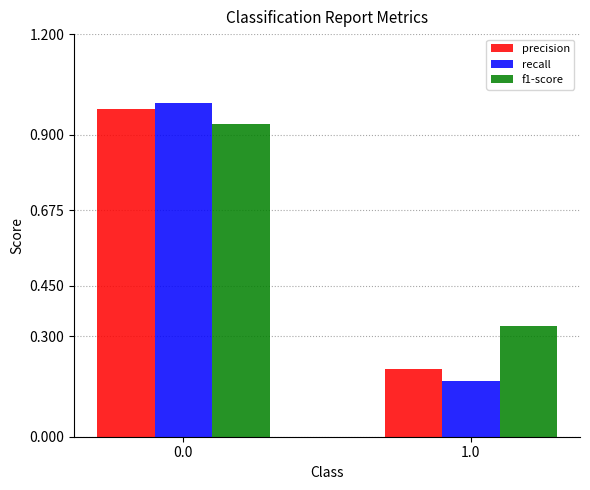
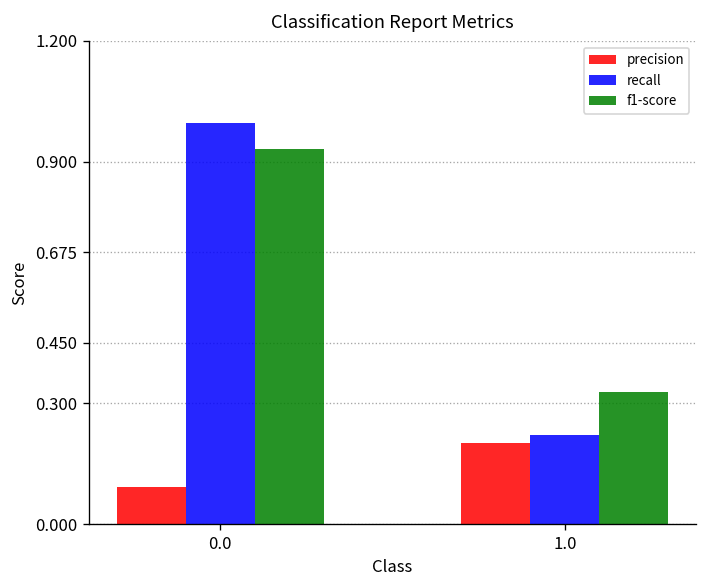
precision, 0.0: 0.98 -> 0.09
recall, 1.0: 0.16 -> 0.22
